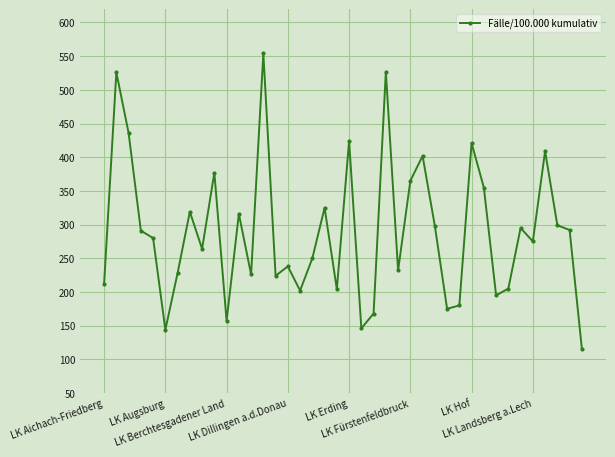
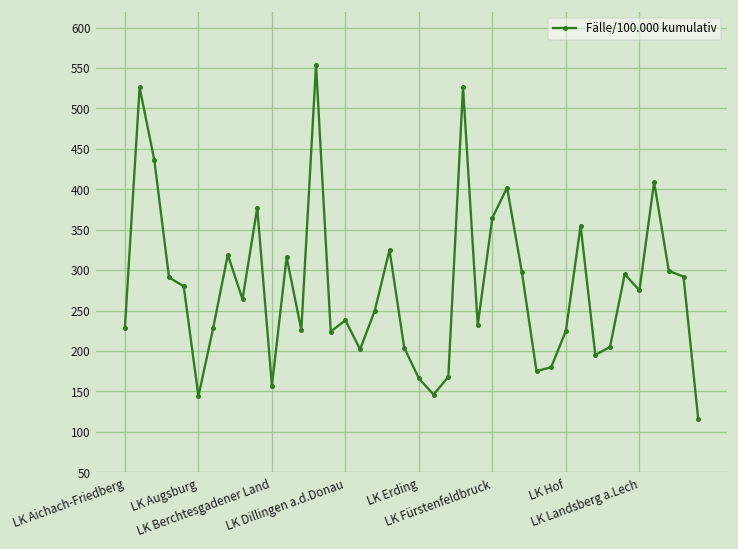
LK Aichach-Friedberg: 210 -> 230
LK Erding: 420 -> 170
LK Hof: 420 -> 230
